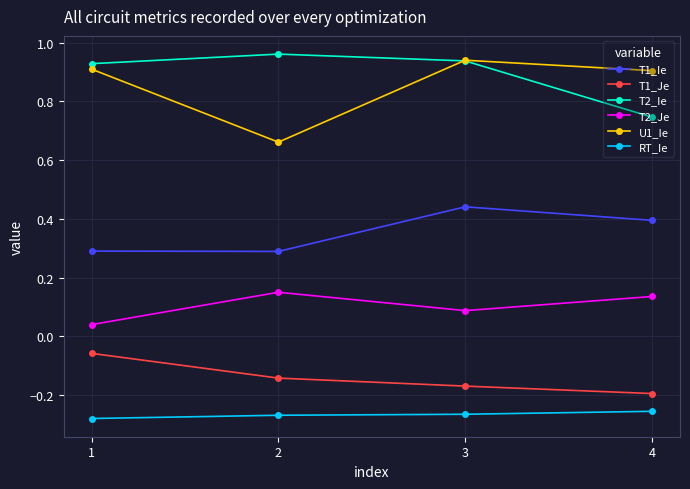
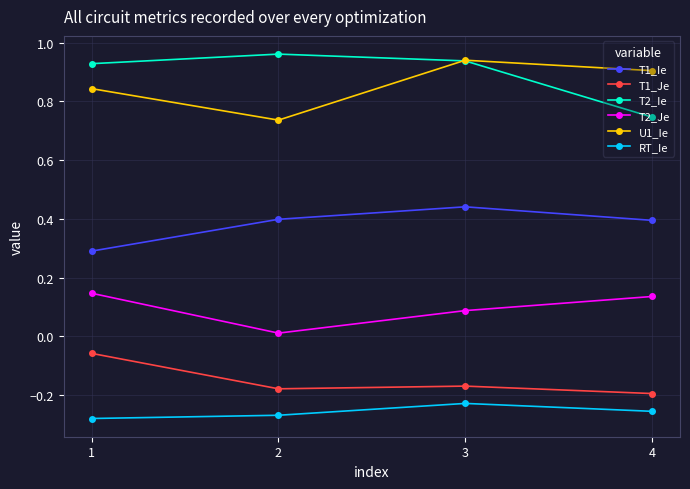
T2_Je, 1: 0.04 -> 0.15
U1_Ie, 1: 0.91 -> 0.84
T1_Ie, 2: 0.29 -> 0.40
T1_Je, 2: -0.14 -> -0.18
T2_Je, 2: 0.15 -> 0.01
U1_Ie, 2: 0.66 -> 0.74
RT_Ie, 3: -0.27 -> -0.23
